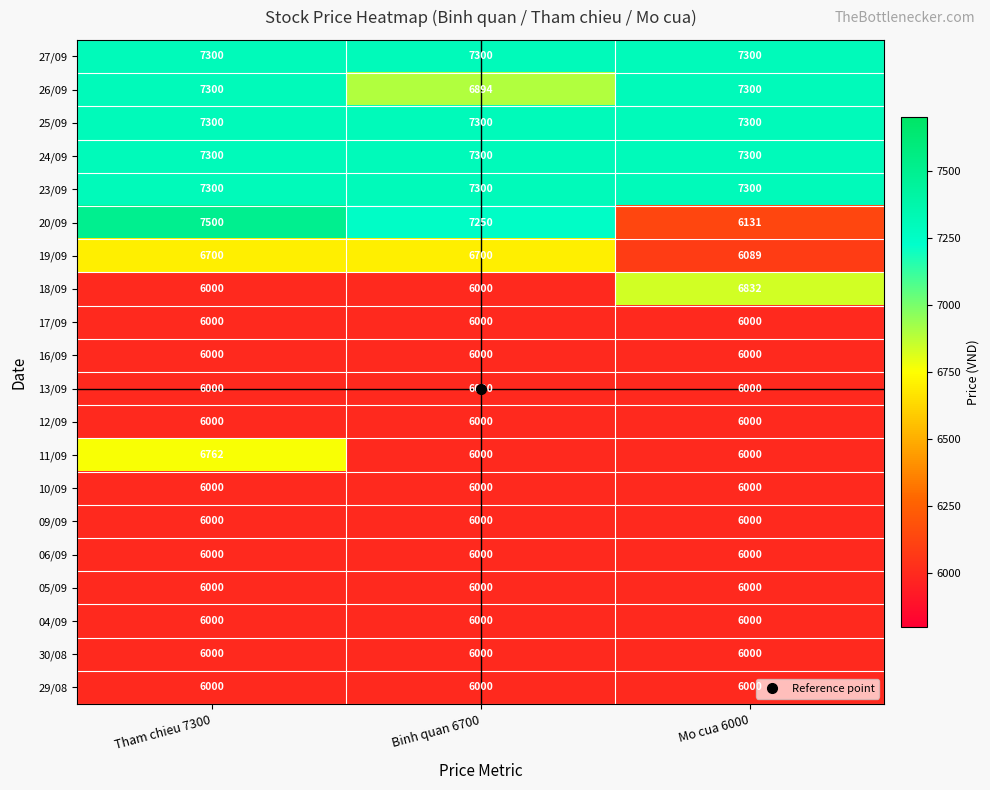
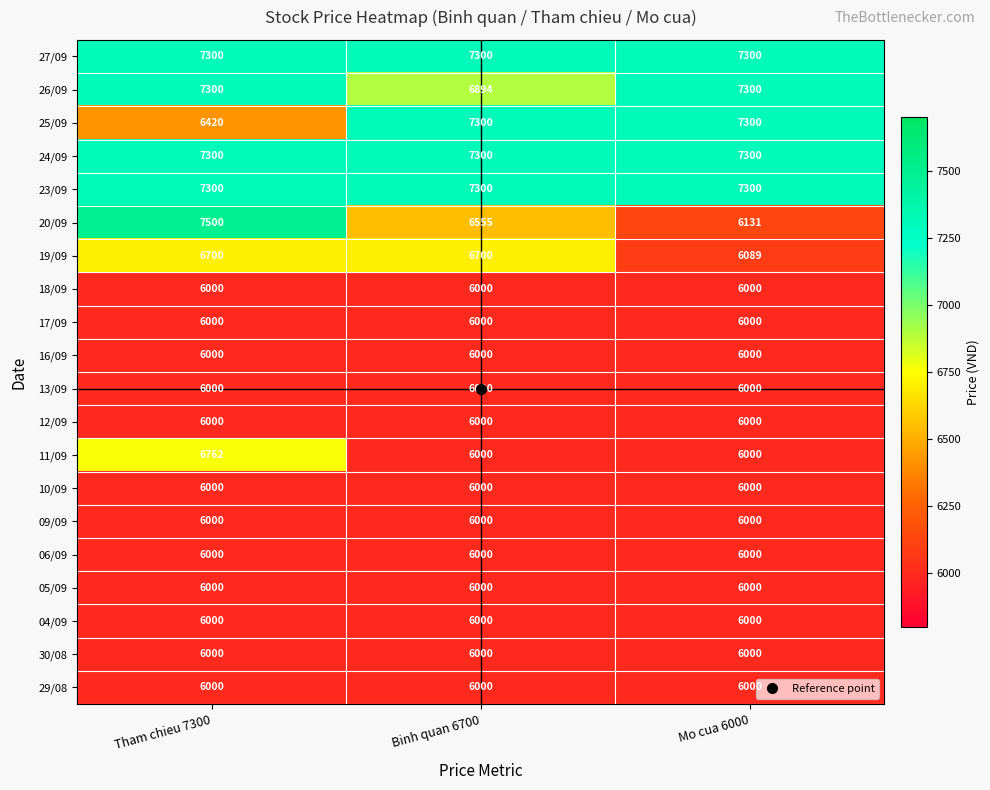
25/09, Tham chieu 7300: 7300 -> 6420
20/09, Binh quan 6700: 7250 -> 6555
18/09, Mo cua 6000: 6832 -> 6000
